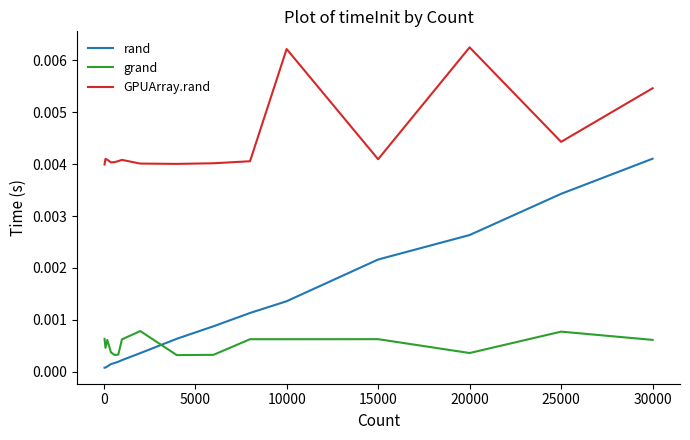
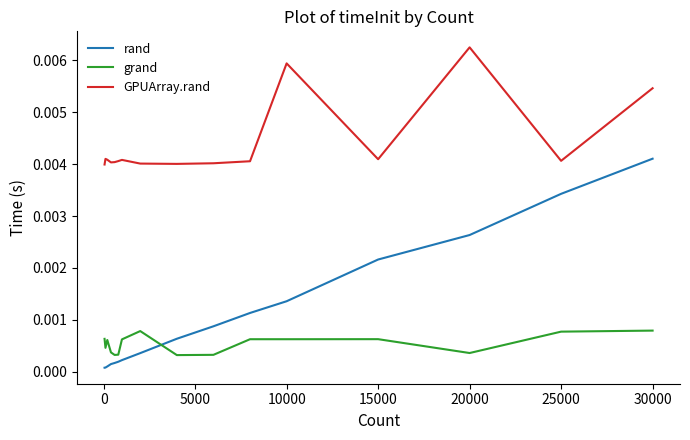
GPUArray.rand, 10000: 0.0062 -> 0.0059
GPUArray.rand, 25000: 0.0044 -> 0.0041
grand, 30000: 0.0006 -> 0.0008
